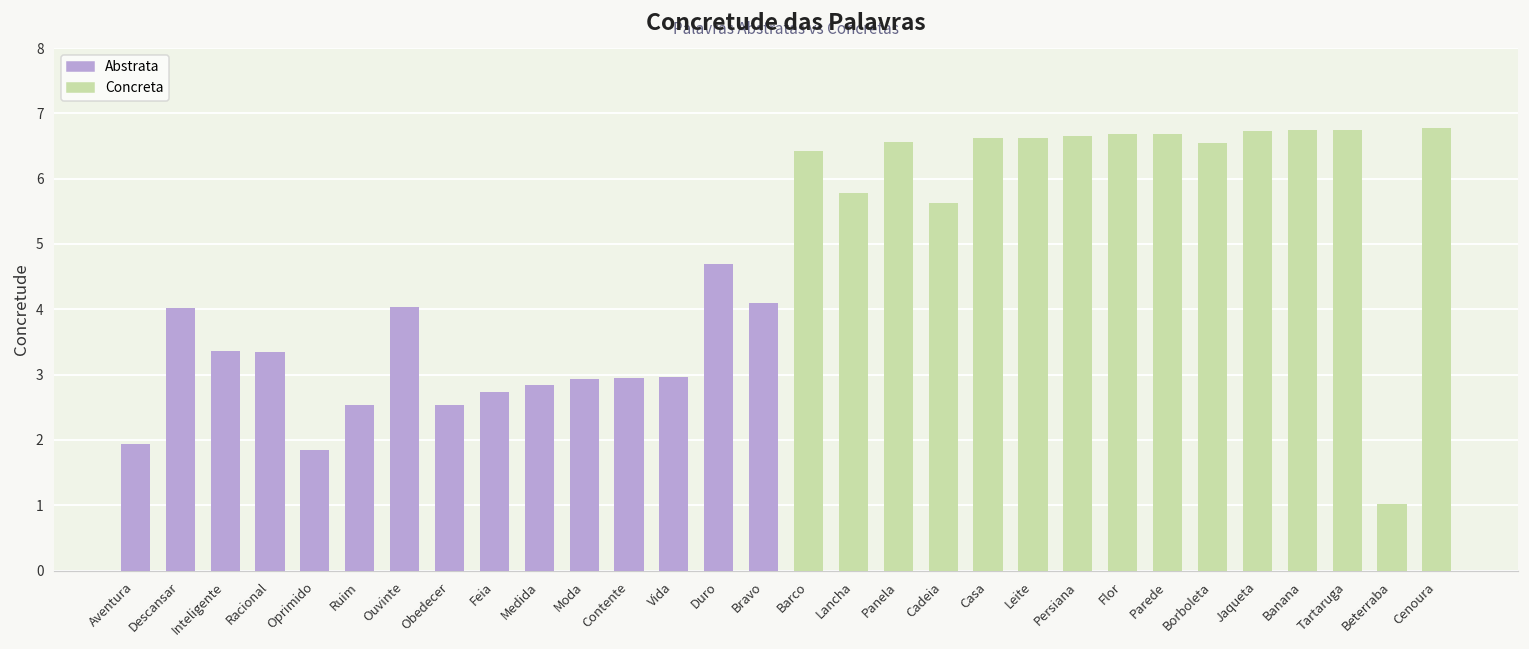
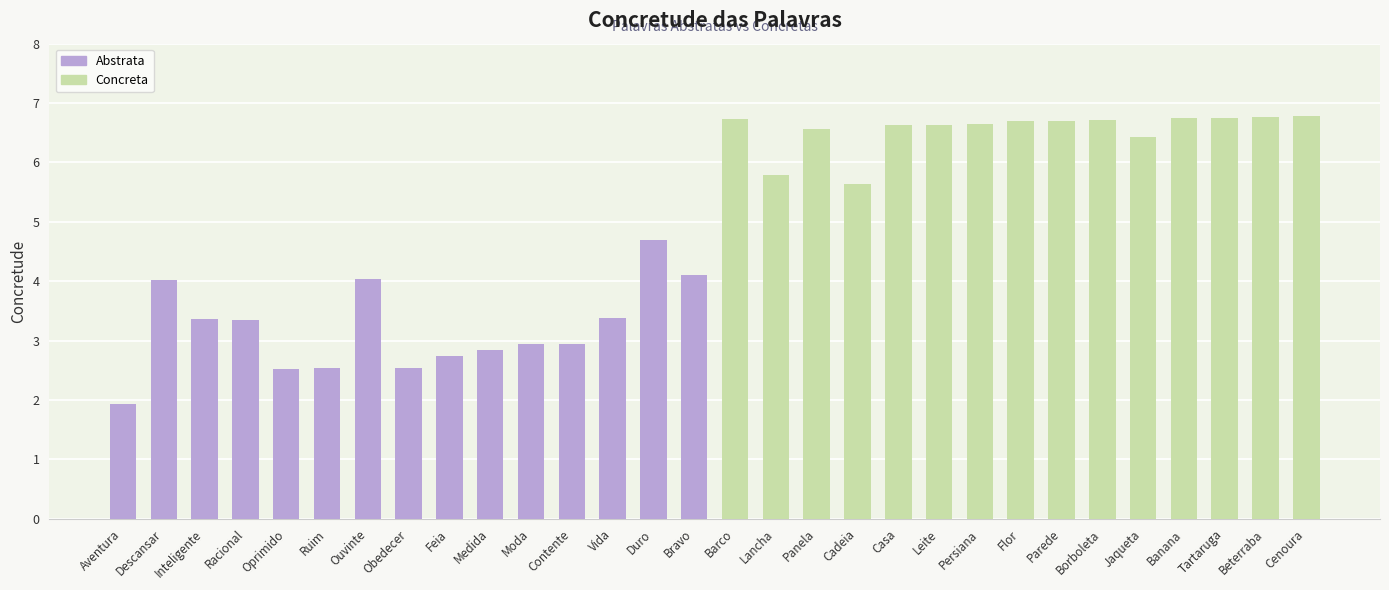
Oprimido: 1.8 -> 2.5
Vida: 3.0 -> 3.4
Barco: 6.4 -> 6.7
Borboleta: 6.6 -> 6.7
Jaqueta: 6.7 -> 6.4
Beterraba: 1.0 -> 6.8
